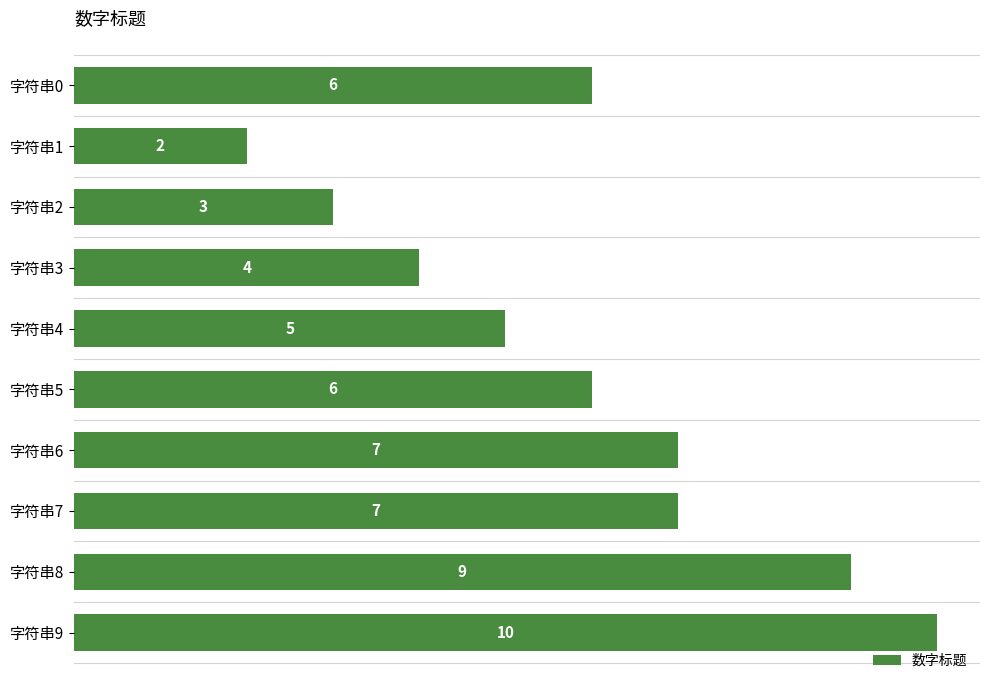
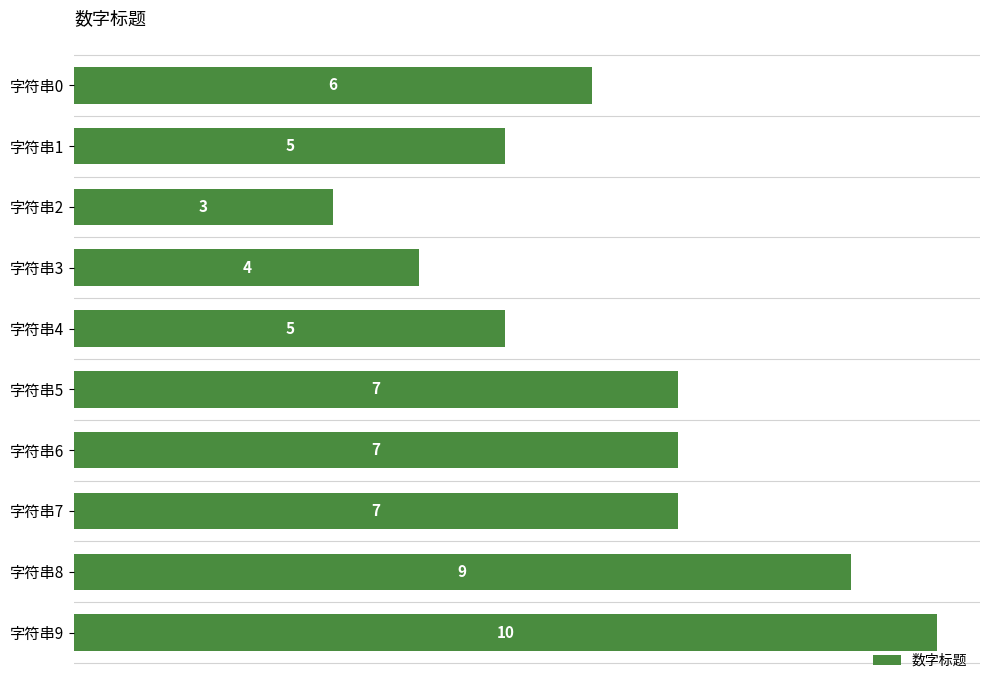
字符串1: 2 -> 5
字符串5: 6 -> 7
